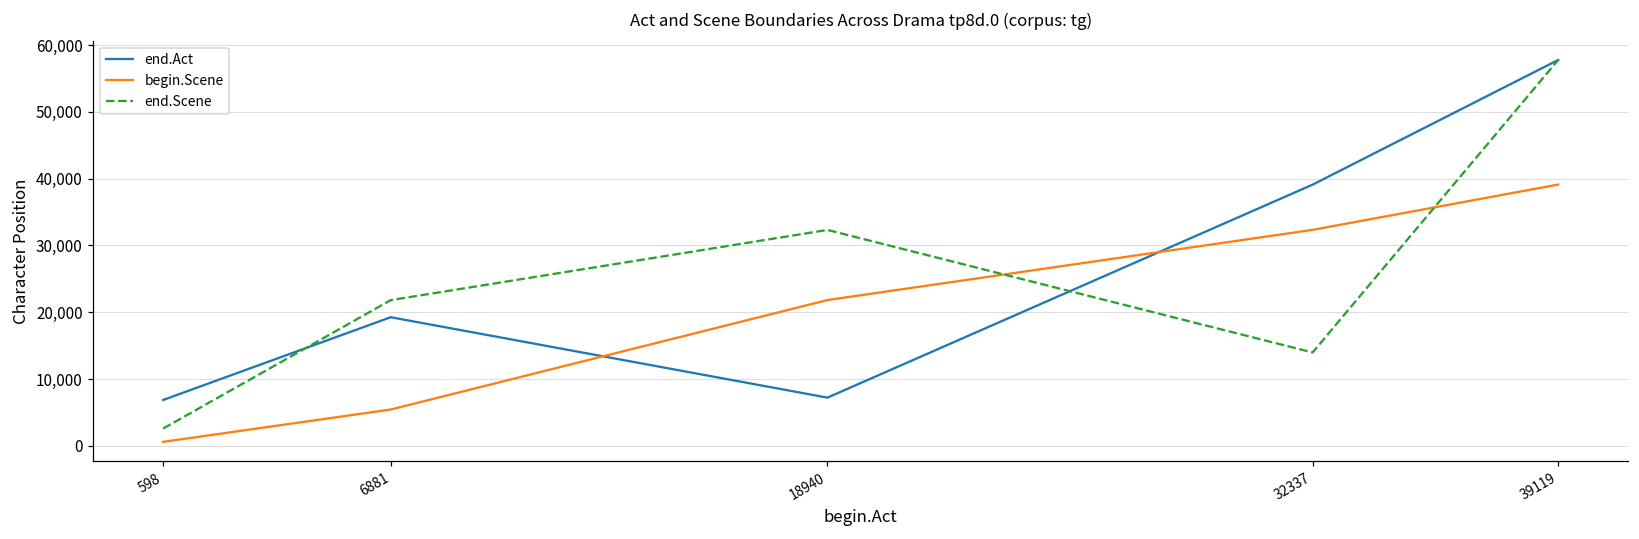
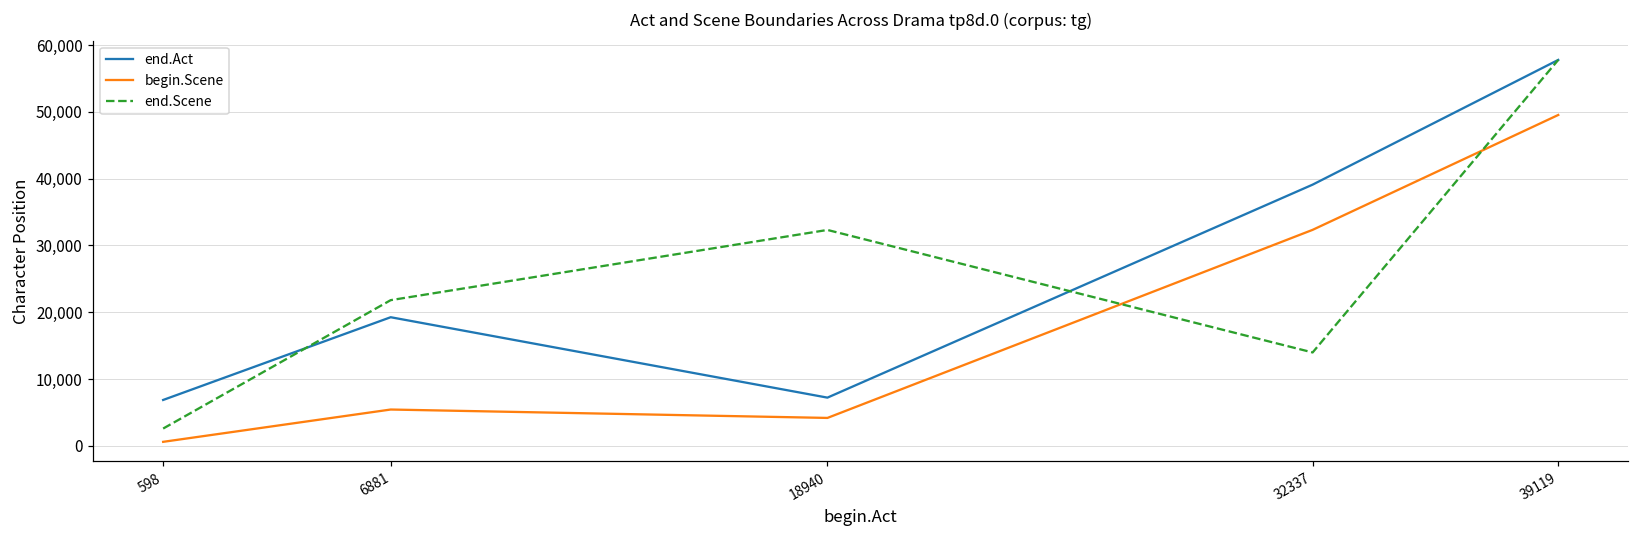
begin.Scene, 18940: 22,000 -> 4,000
begin.Scene, 39119: 39,000 -> 50,000
